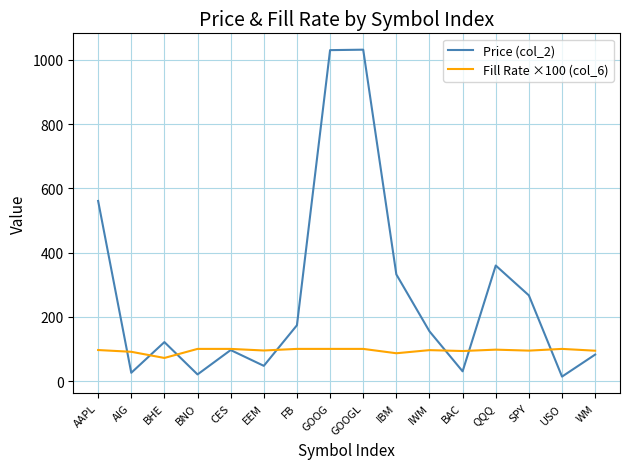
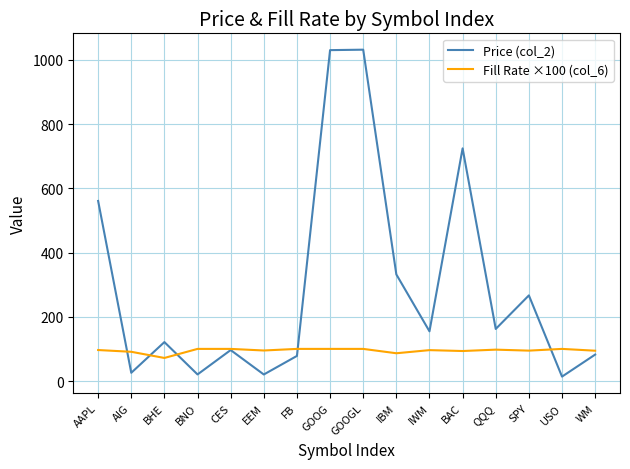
Price (col_2), EEM: 50 -> 20
Price (col_2), FB: 170 -> 80
Price (col_2), BAC: 30 -> 720
Price (col_2), QQQ: 360 -> 160
